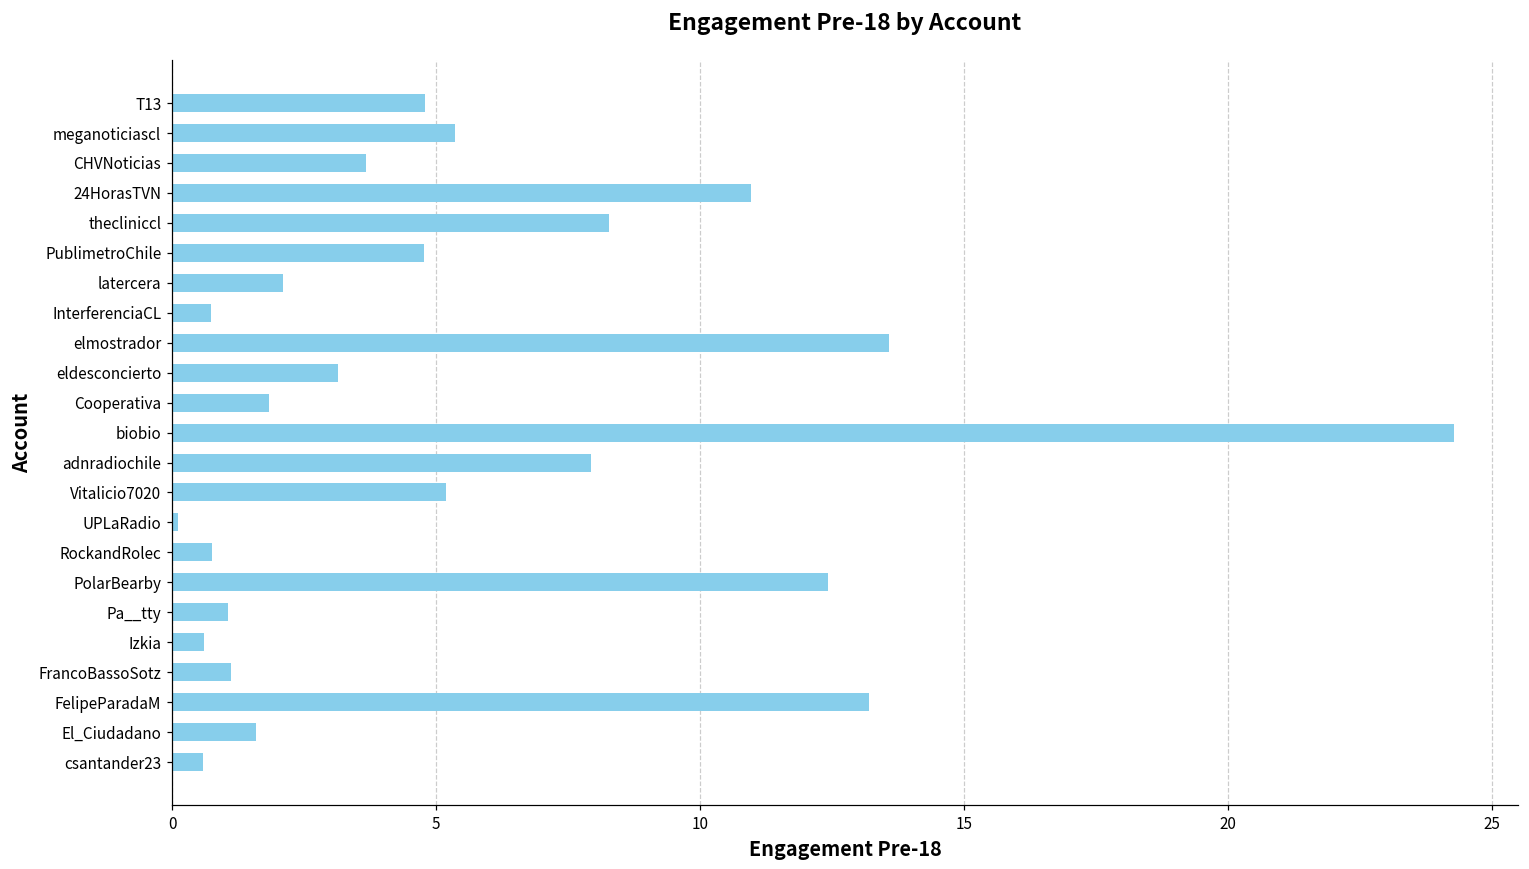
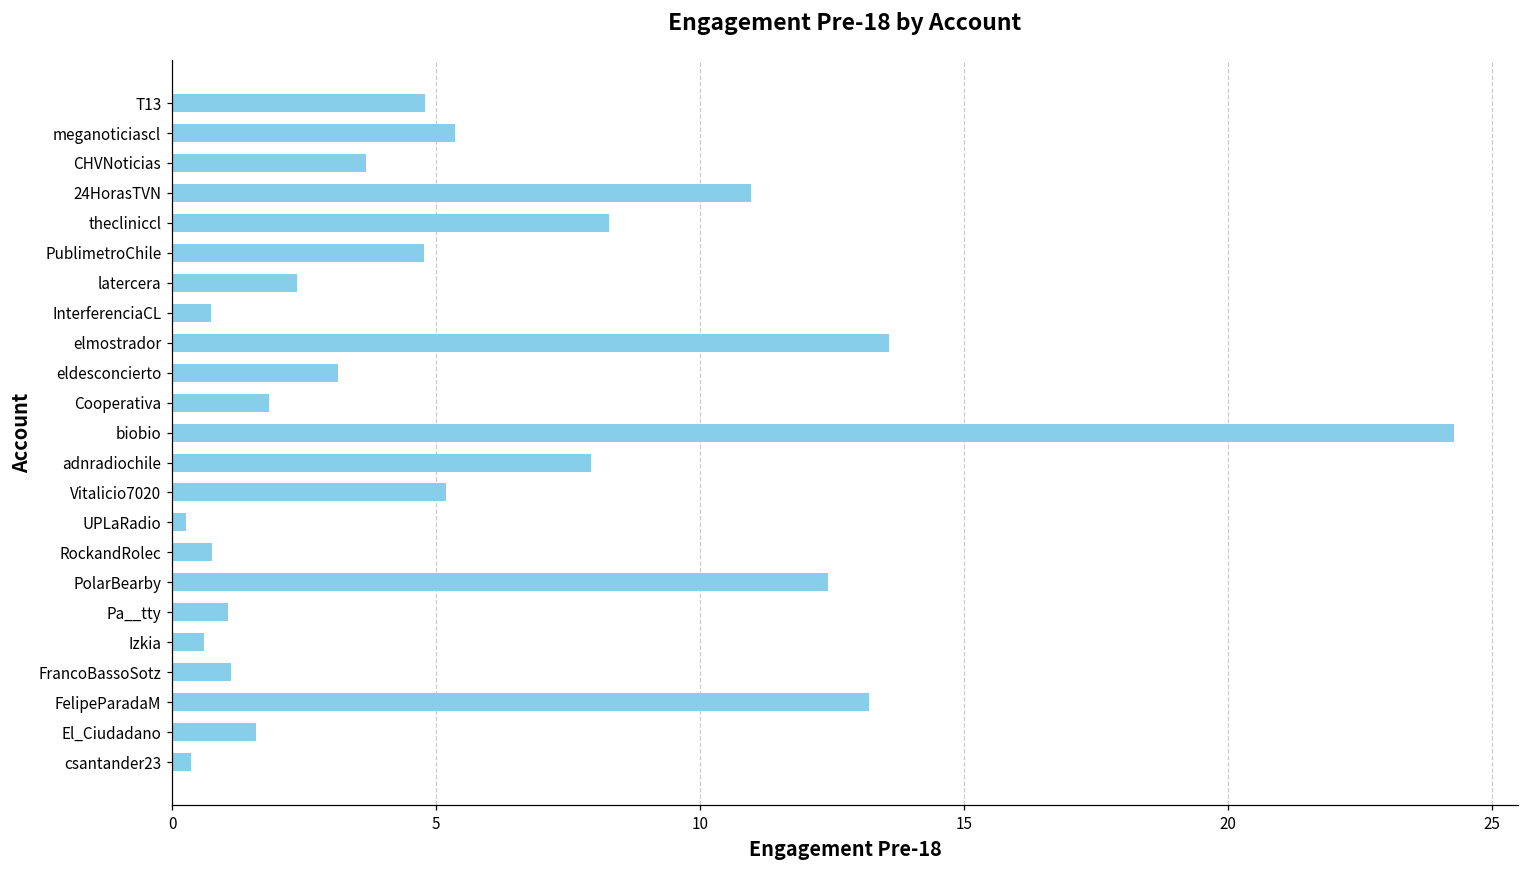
latercera: 2.1 -> 2.4
UPLaRadio: 0.1 -> 0.3
csantander23: 0.6 -> 0.4
